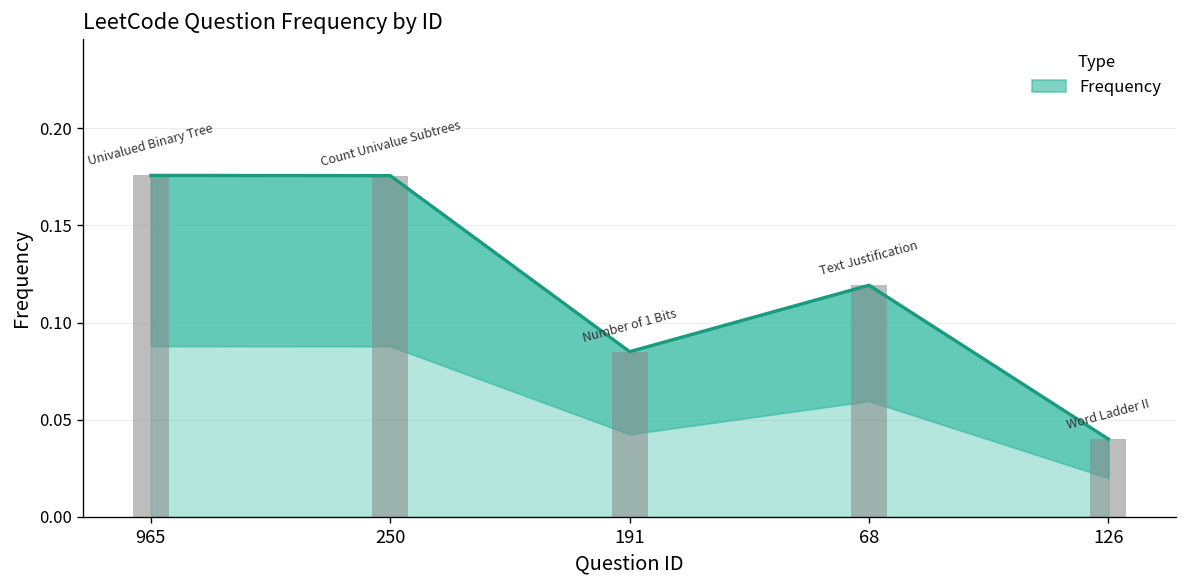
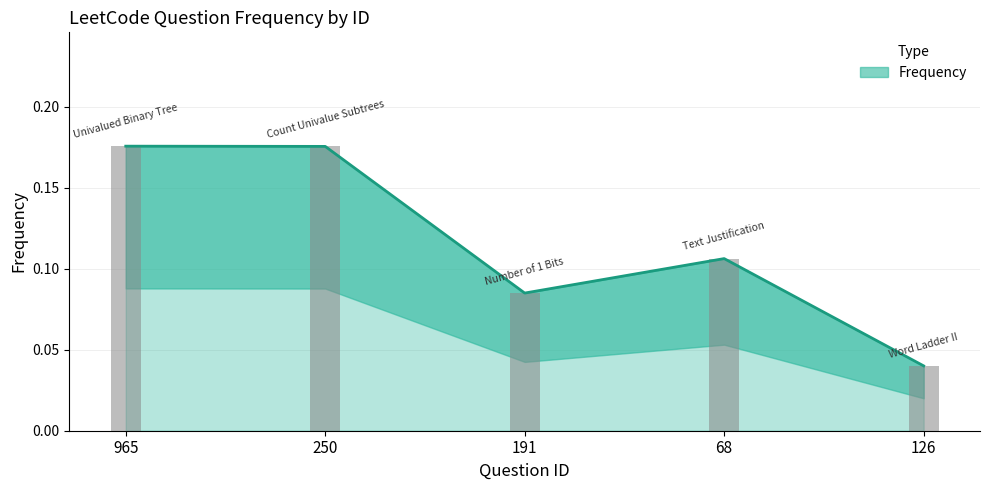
68: 0.119 -> 0.106
